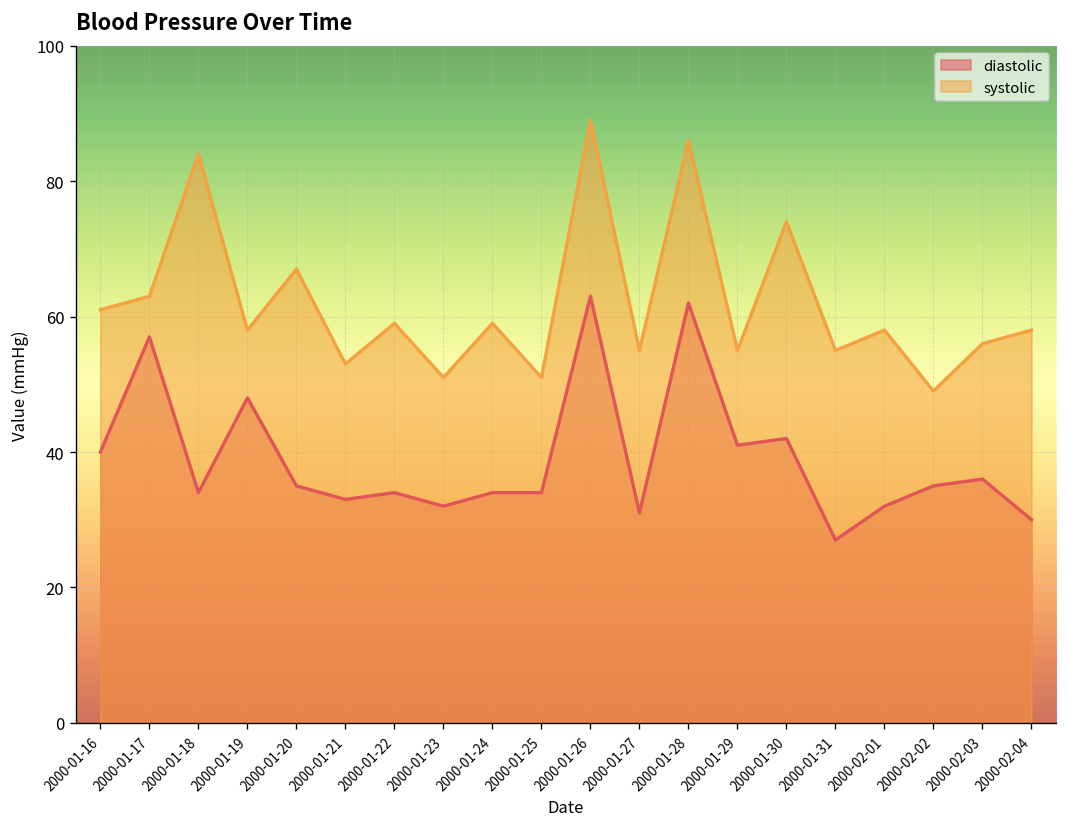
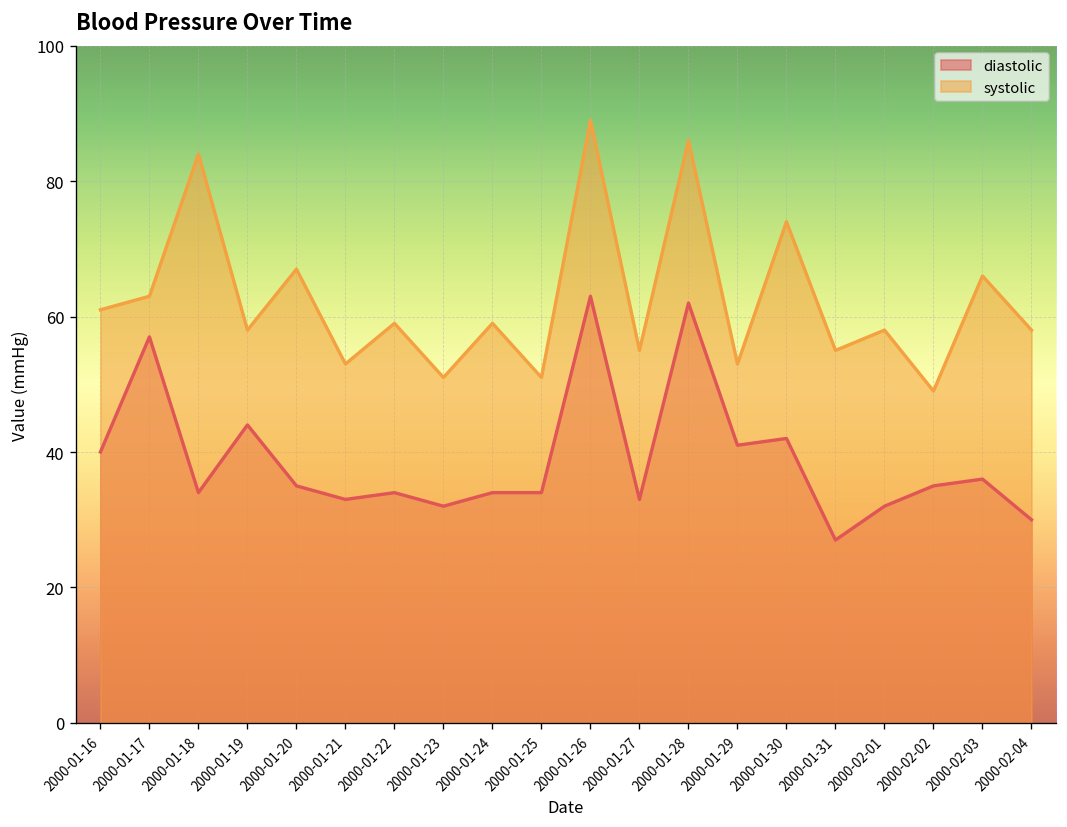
diastolic, 2000-01-19: 48 -> 44
diastolic, 2000-01-27: 31 -> 33
systolic, 2000-01-29: 55 -> 53
systolic, 2000-02-03: 56 -> 66
